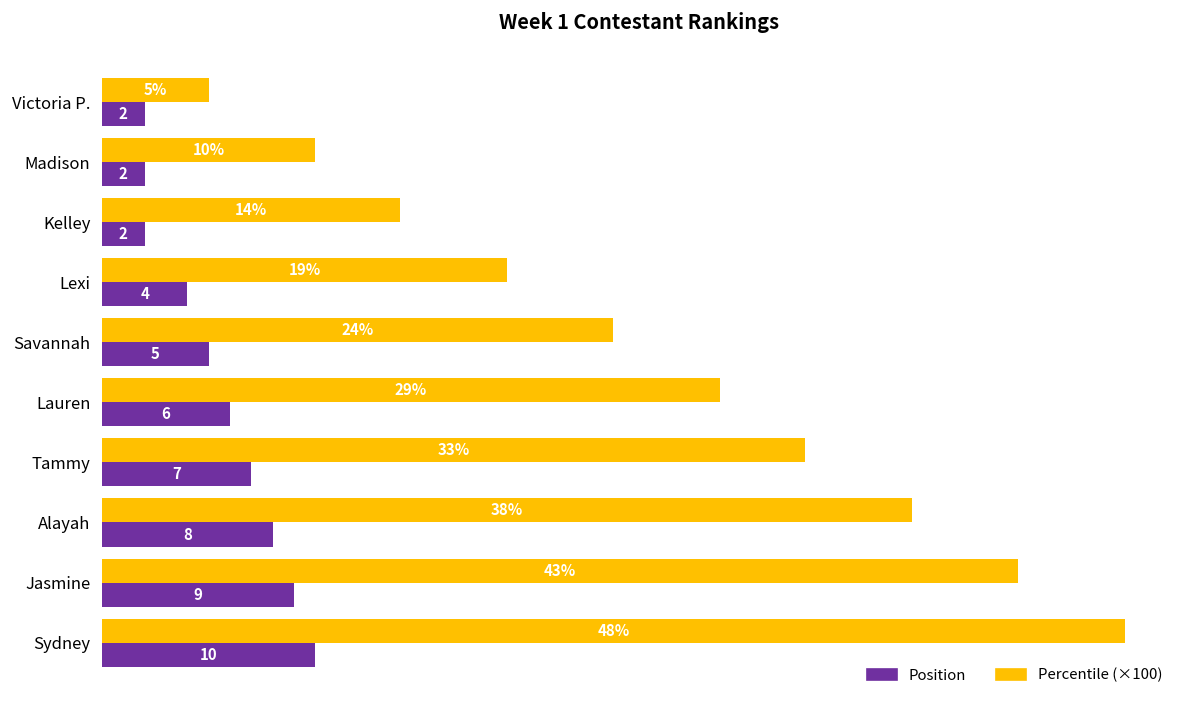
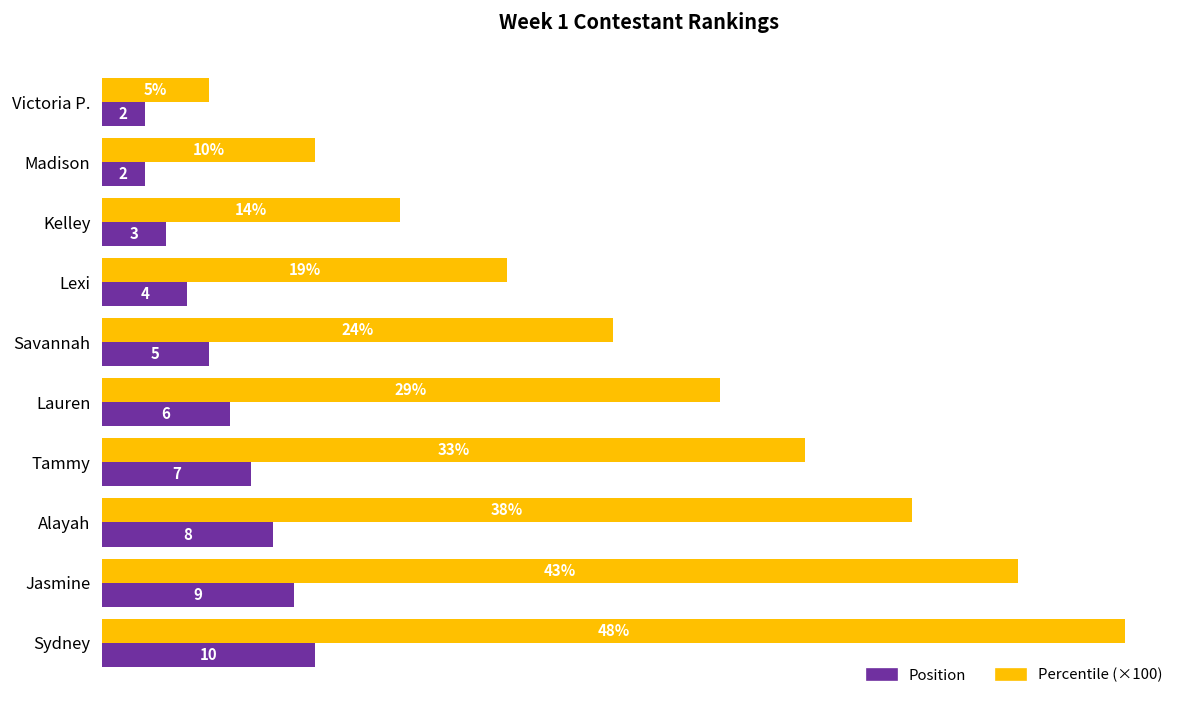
Position, Kelley: 2 -> 3
